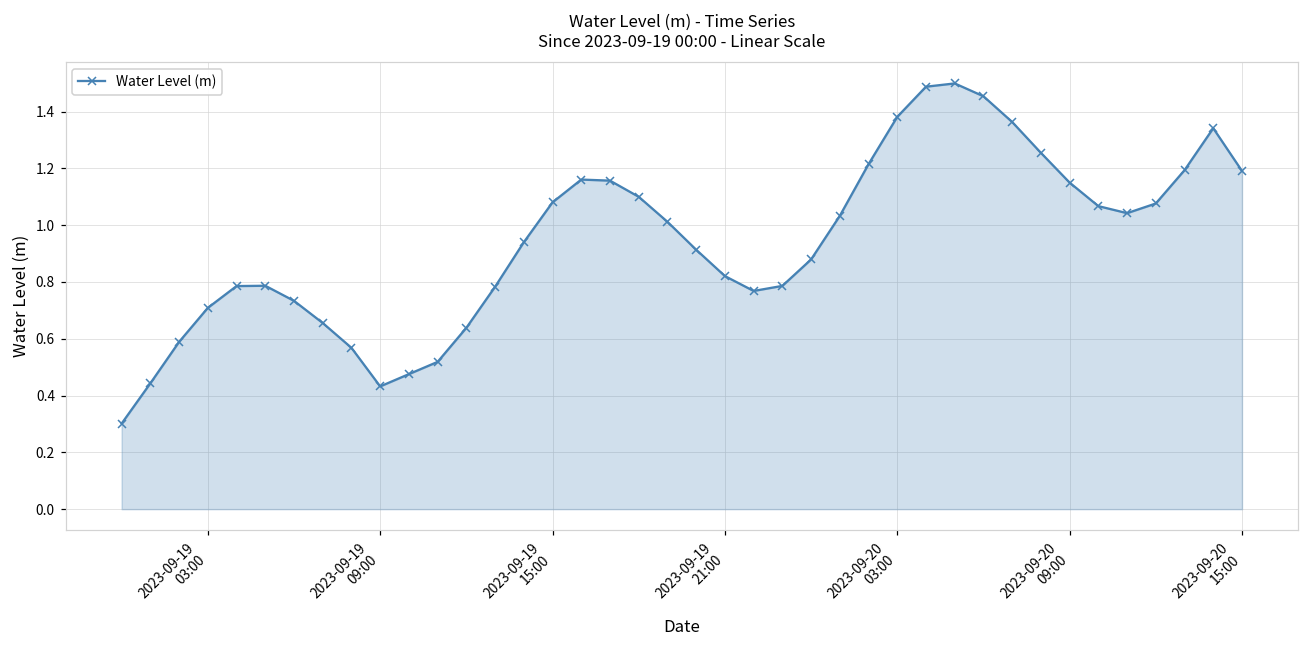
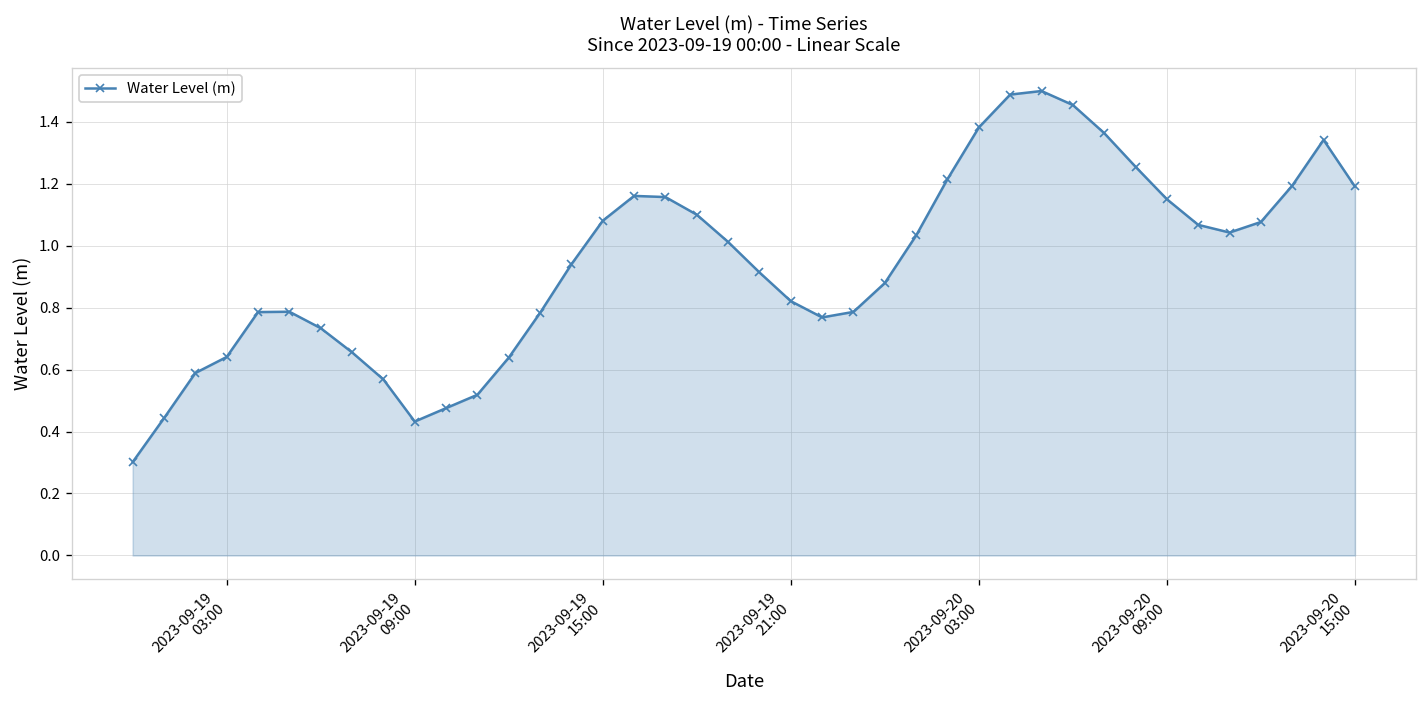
2023-09-19 03:00: 0.71 -> 0.64
